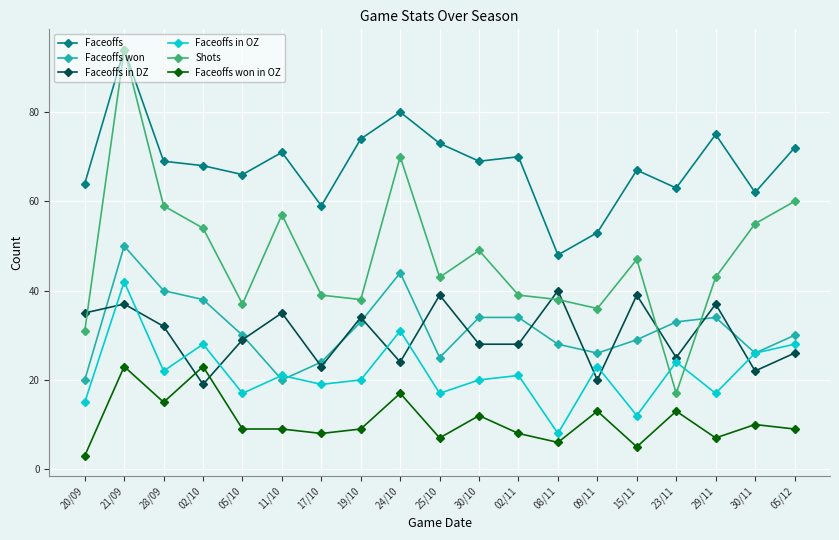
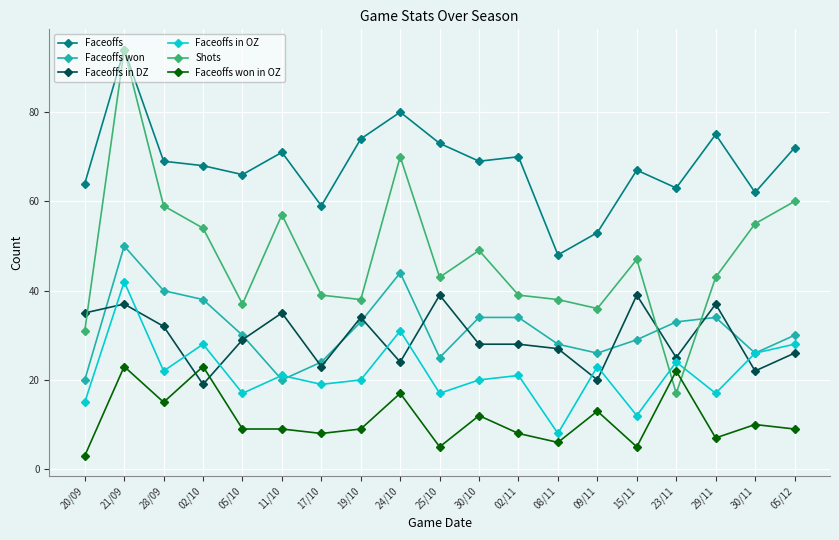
Faceoffs won in OZ, 25/10: 7 -> 5
Faceoffs in DZ, 08/11: 40 -> 27
Faceoffs won in OZ, 23/11: 13 -> 22
